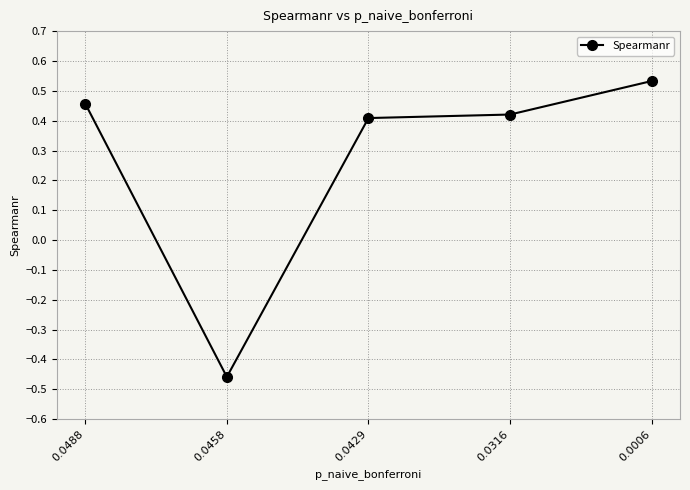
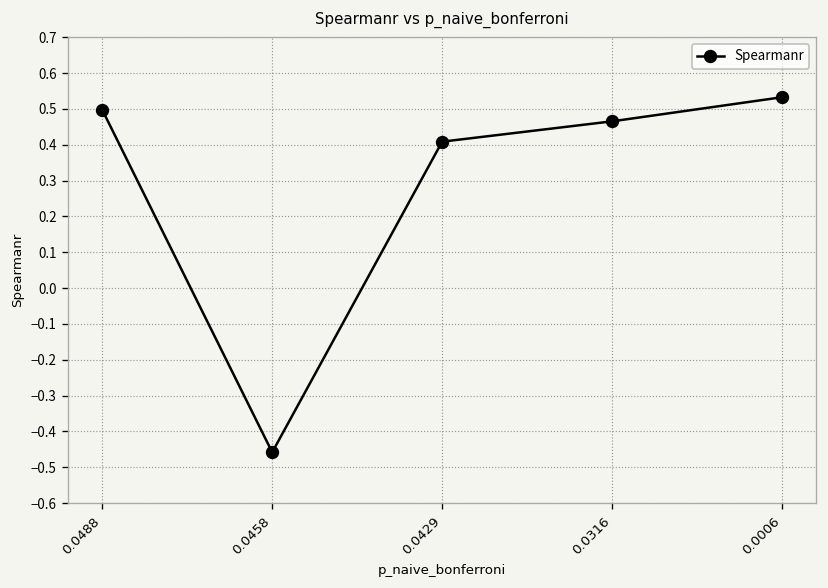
0.0488: 0.46 -> 0.50
0.0316: 0.42 -> 0.47
